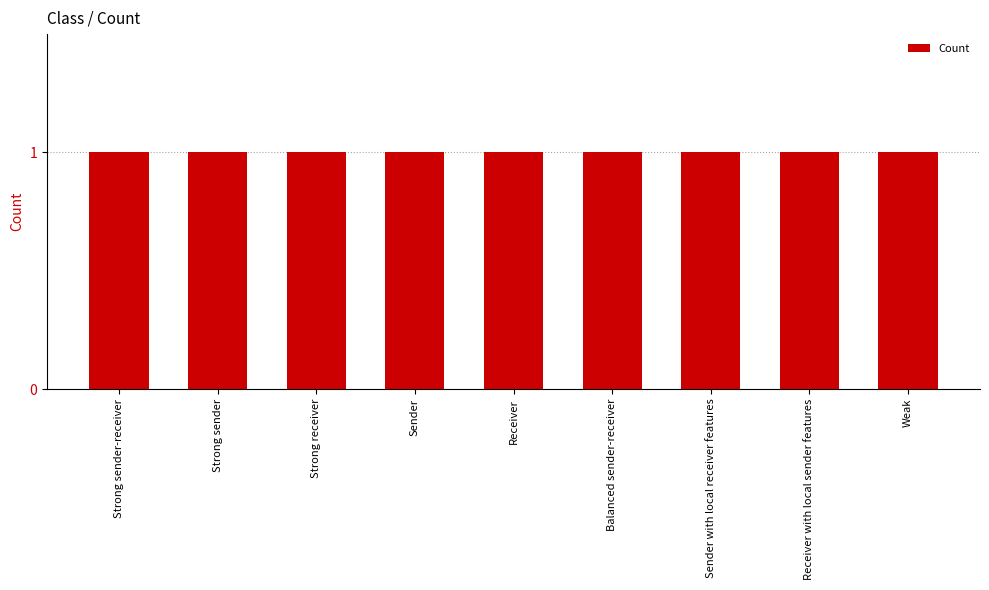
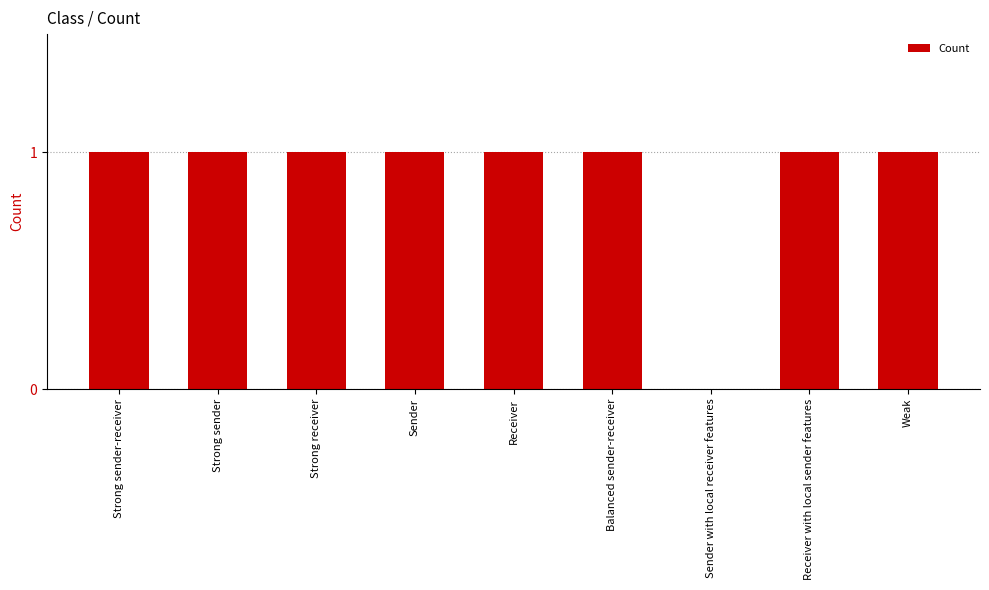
Sender with local receiver features: 1 -> 0
